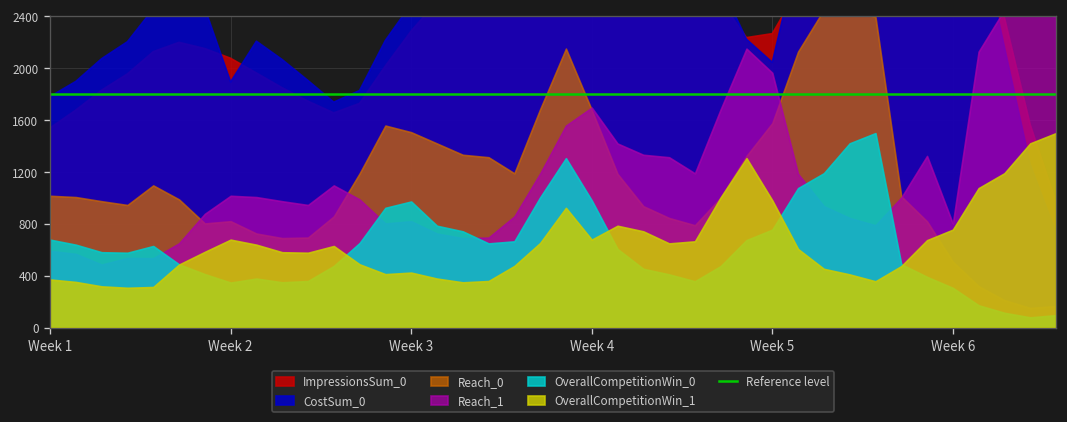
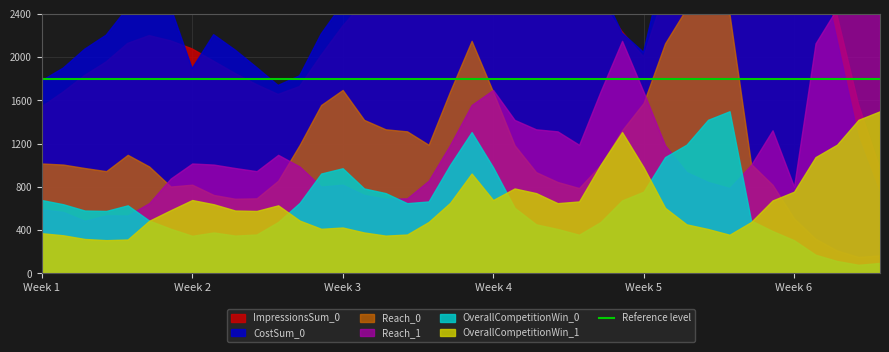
Reach_0, Week 3: 1510 -> 1700
ImpressionsSum_0, Week 5: 2270 -> 2000
Reach_1, Week 5: 1960 -> 1680
